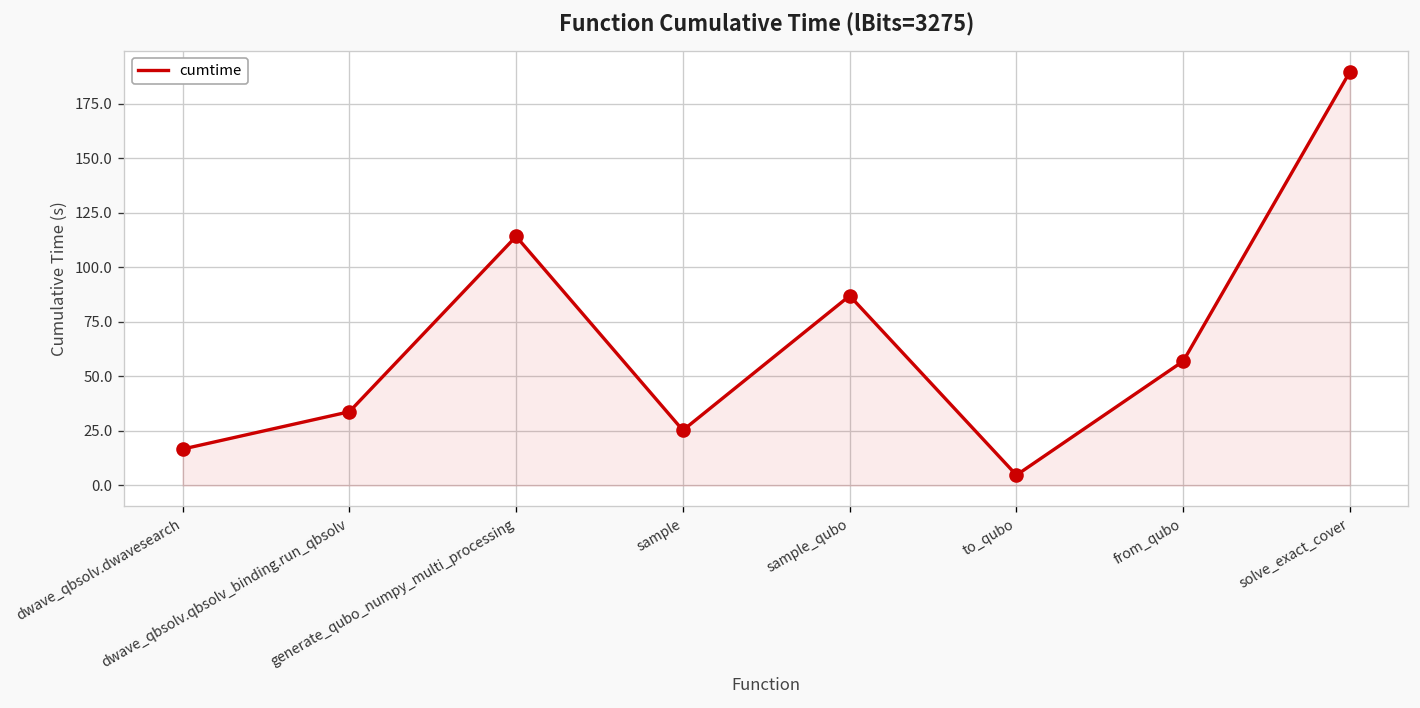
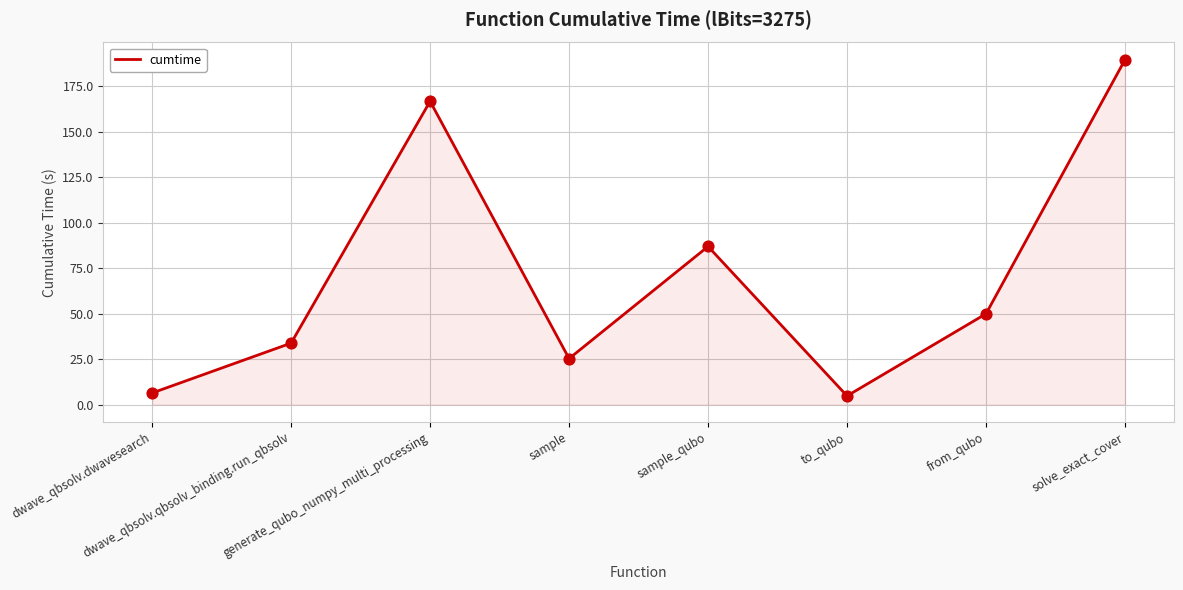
dwave_qbsolv.dwavesearch: 17 -> 6
generate_qubo_numpy_multi_processing: 114 -> 167
from_qubo: 57 -> 50
